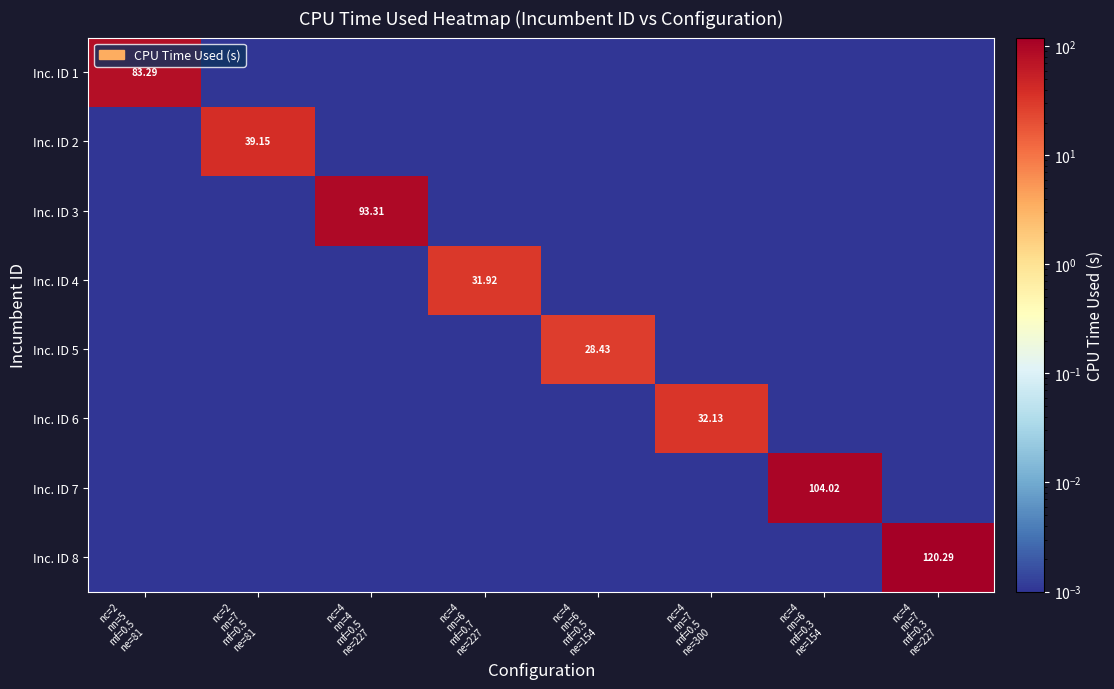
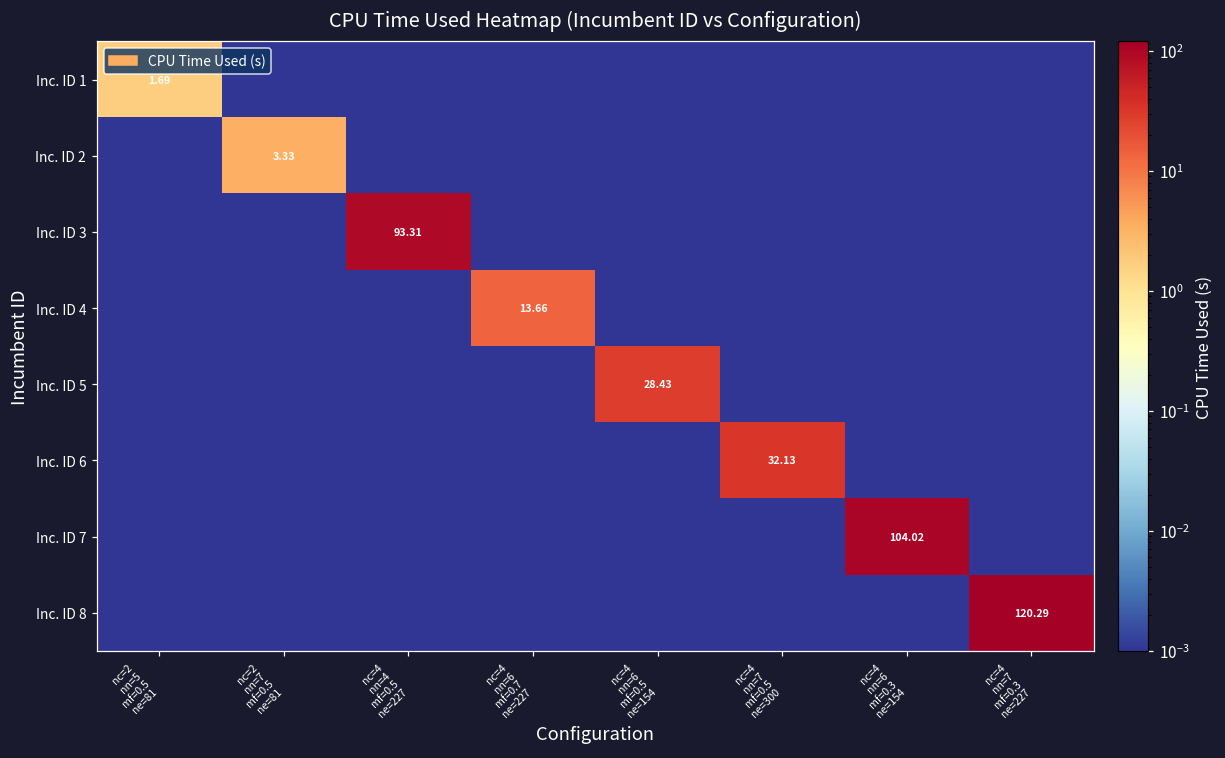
Inc. ID 1, nc=2 nn=5 mf=0.5 ne=81: 83.29 -> 1.69
Inc. ID 2, nc=2 nn=7 mf=0.5 ne=81: 39.15 -> 3.33
Inc. ID 4, nc=4 nn=6 mf=0.7 ne=227: 31.92 -> 13.66
